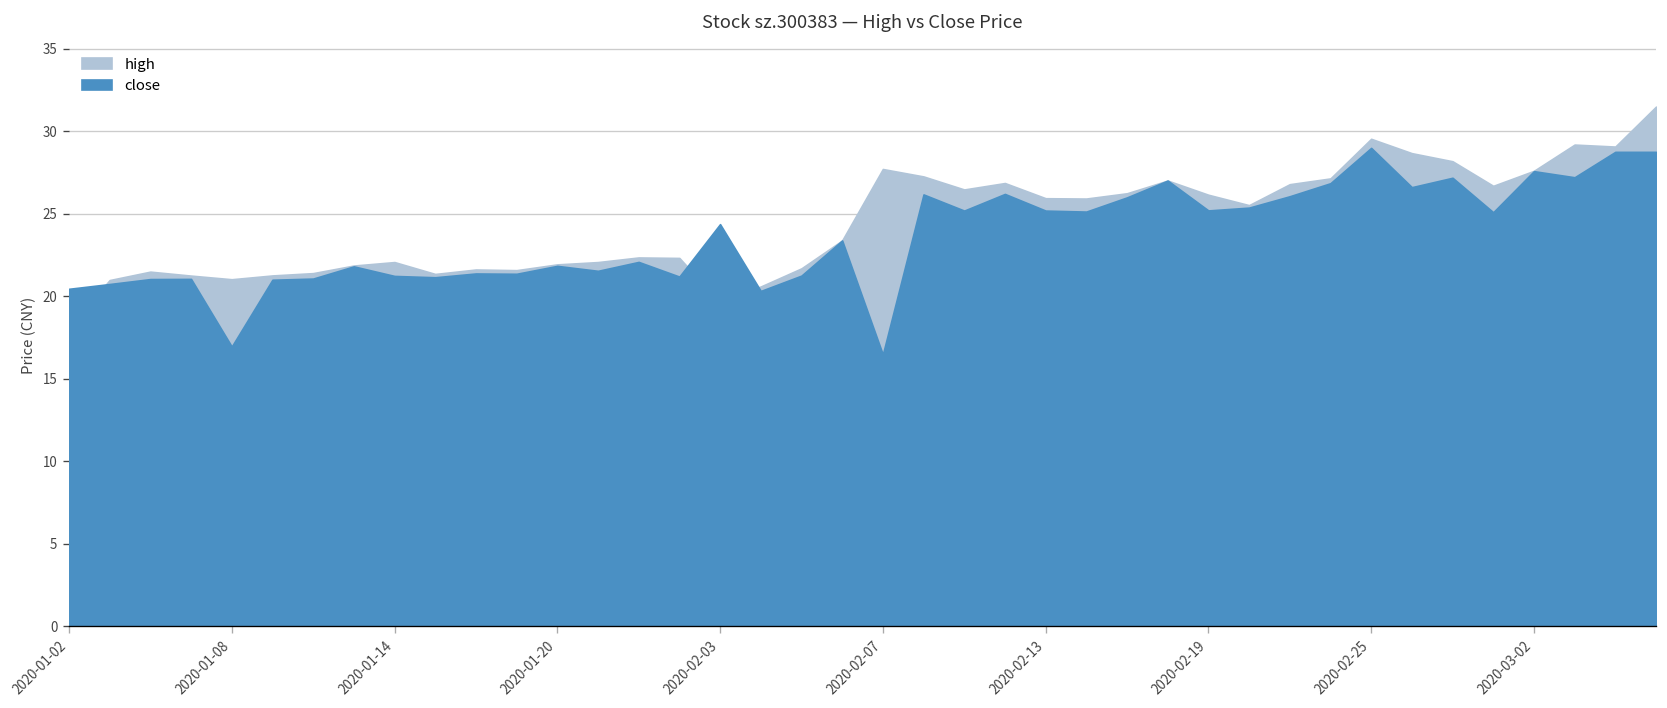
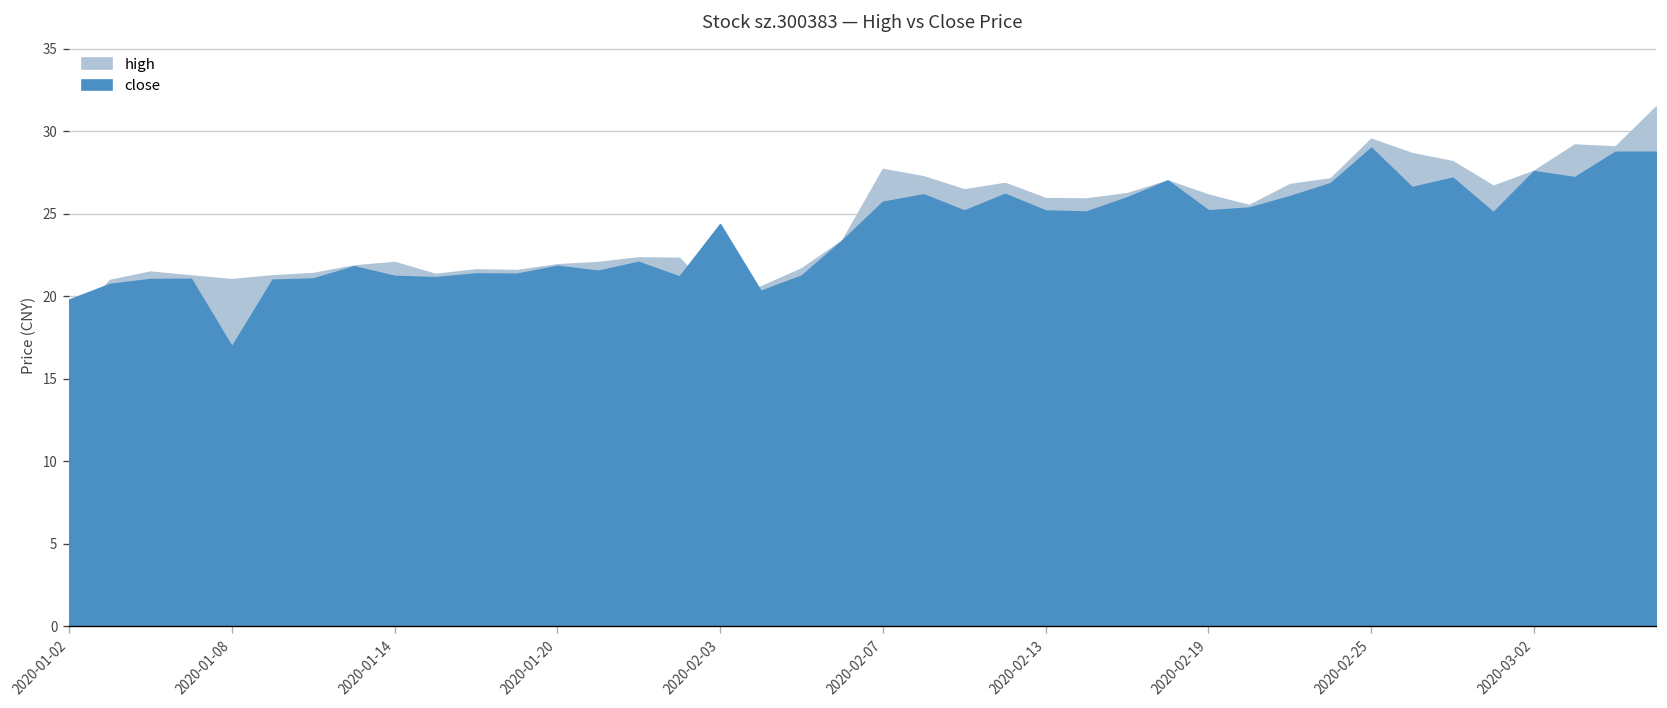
close, 2020-01-02: 20.5 -> 19.8
close, 2020-02-07: 16.5 -> 25.7
